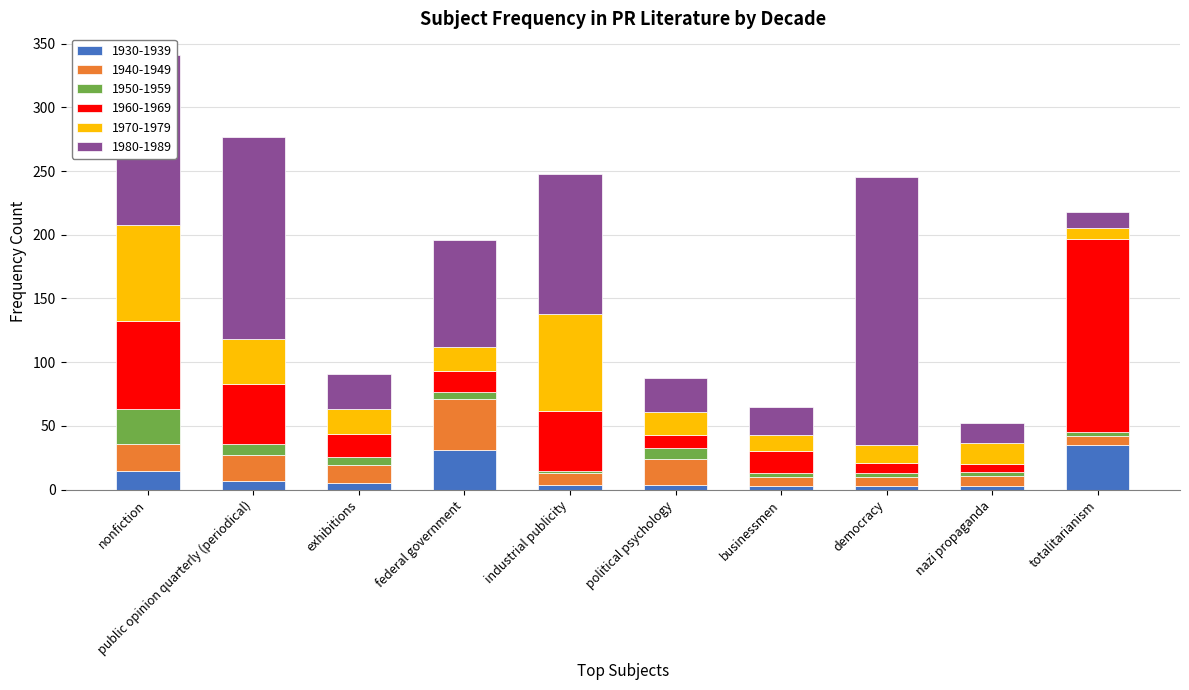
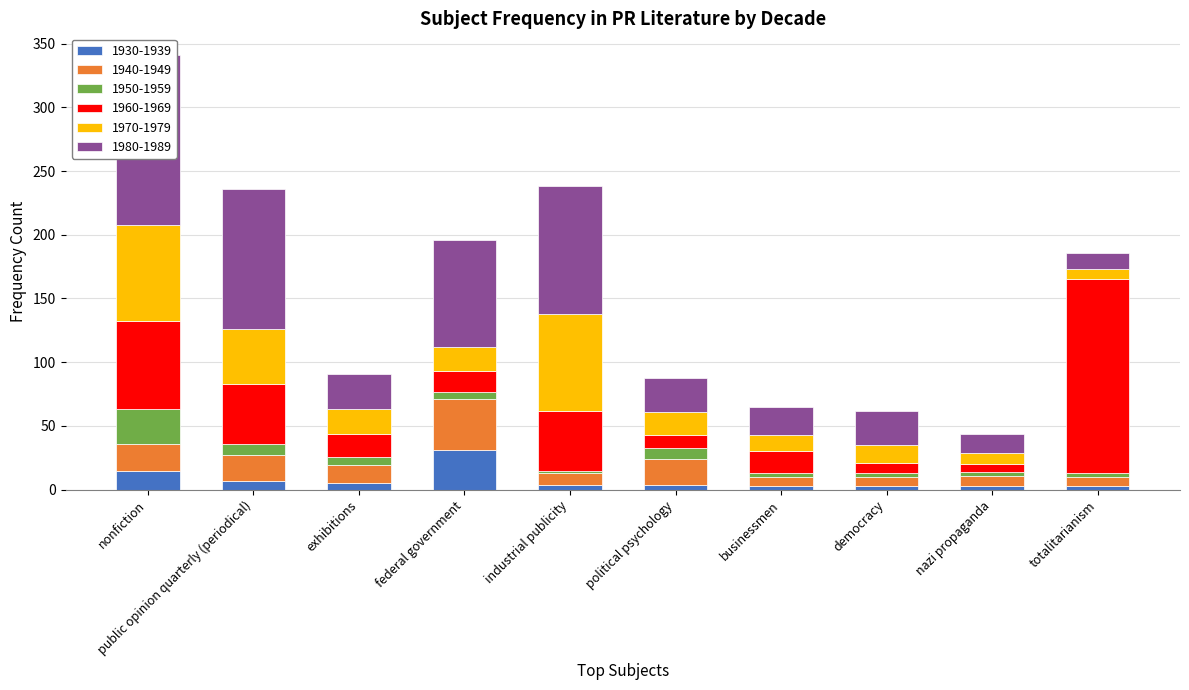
1970-1979, public opinion quarterly (periodical): 35 -> 43
1980-1989, public opinion quarterly (periodical): 159 -> 110
1980-1989, industrial publicity: 110 -> 100
1980-1989, democracy: 210 -> 27
1970-1979, nazi propaganda: 17 -> 9
1930-1939, totalitarianism: 35 -> 3
